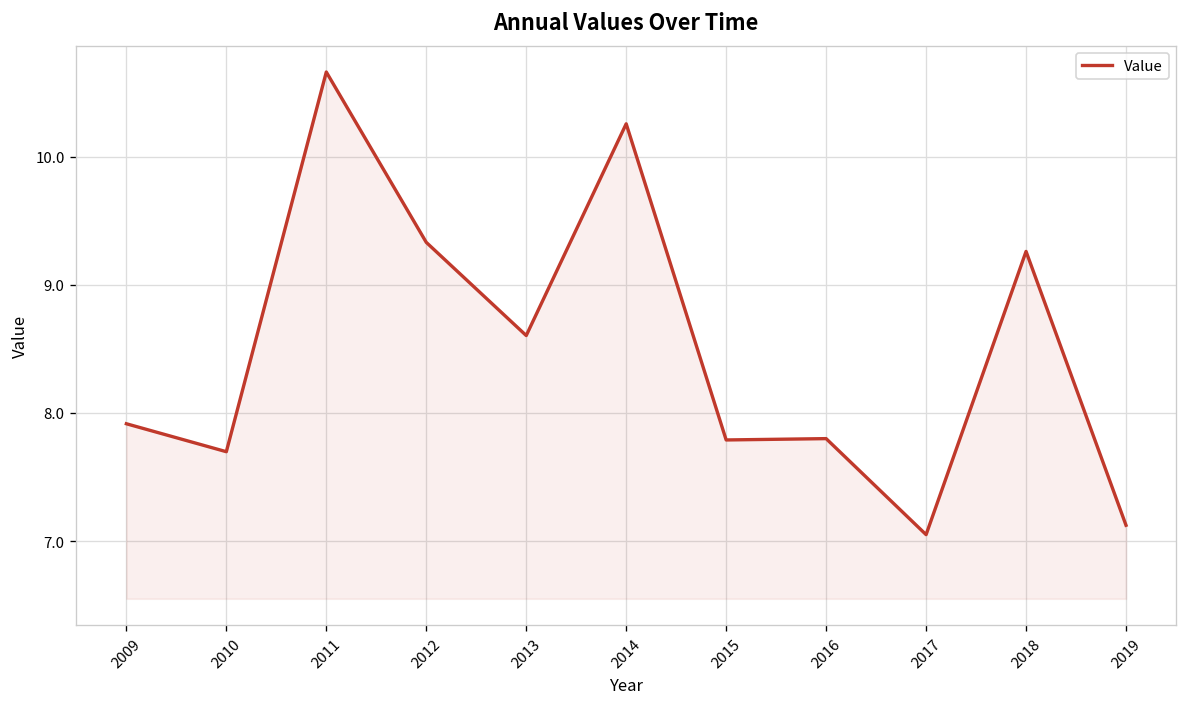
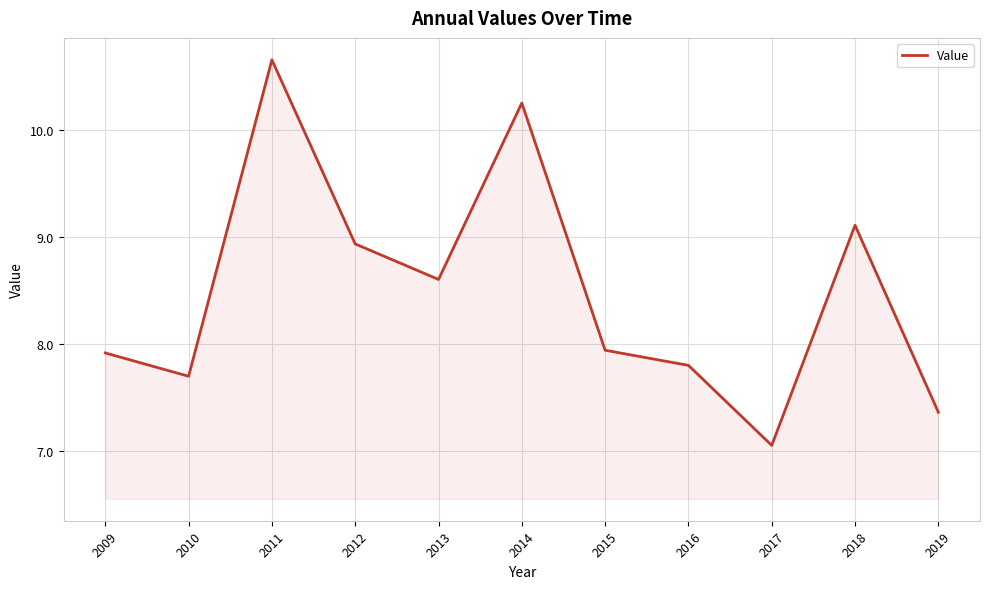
2012: 9.33 -> 8.94
2015: 7.79 -> 7.94
2018: 9.26 -> 9.11
2019: 7.12 -> 7.36
